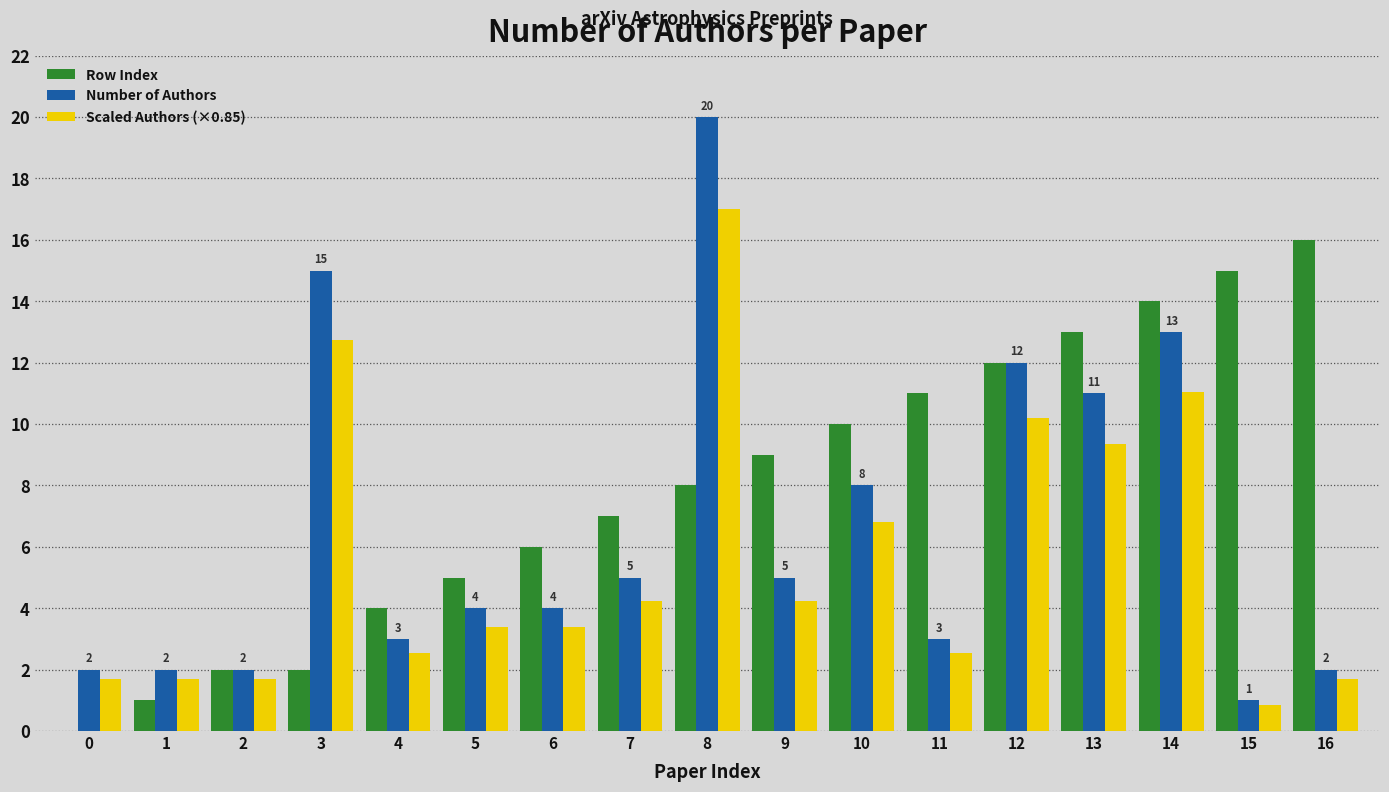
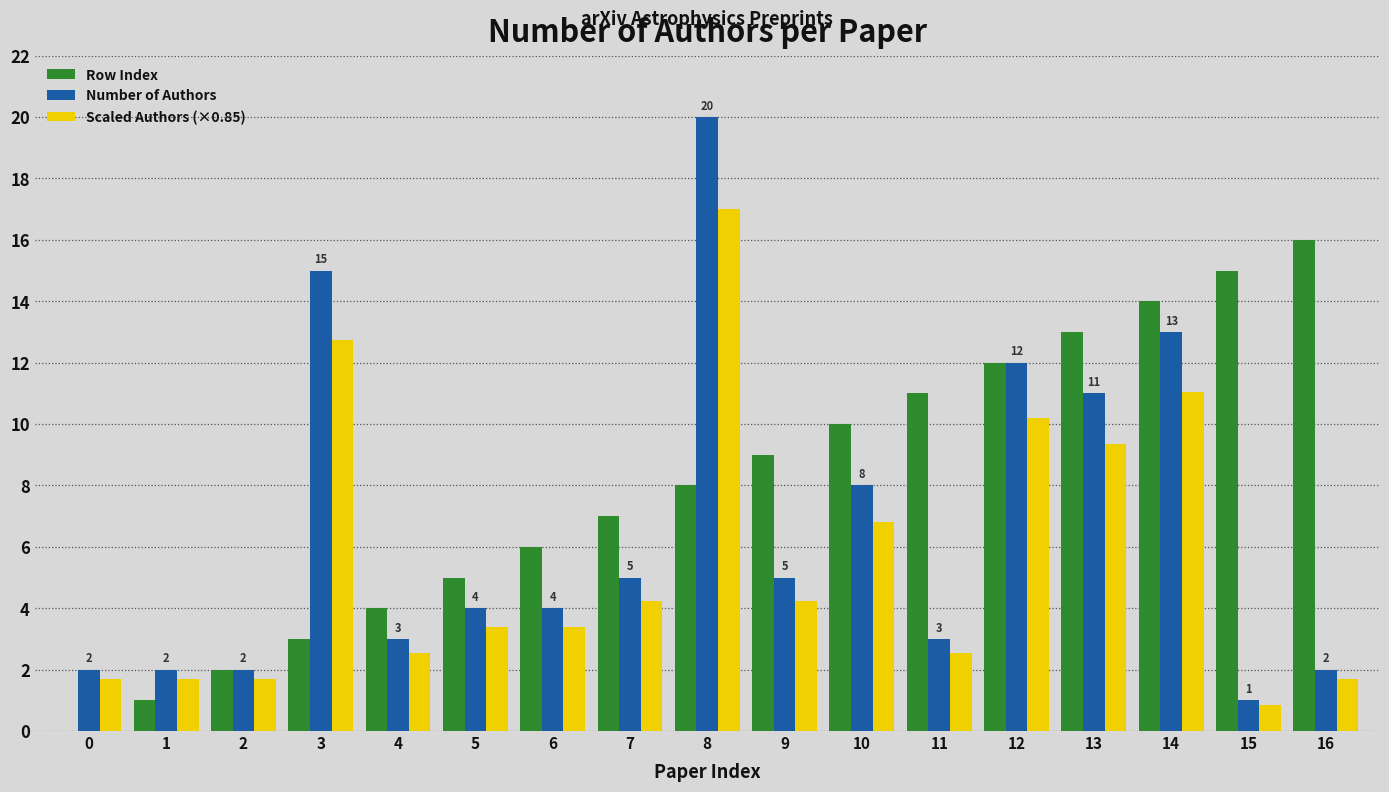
Row Index, 3: 2 -> 3
